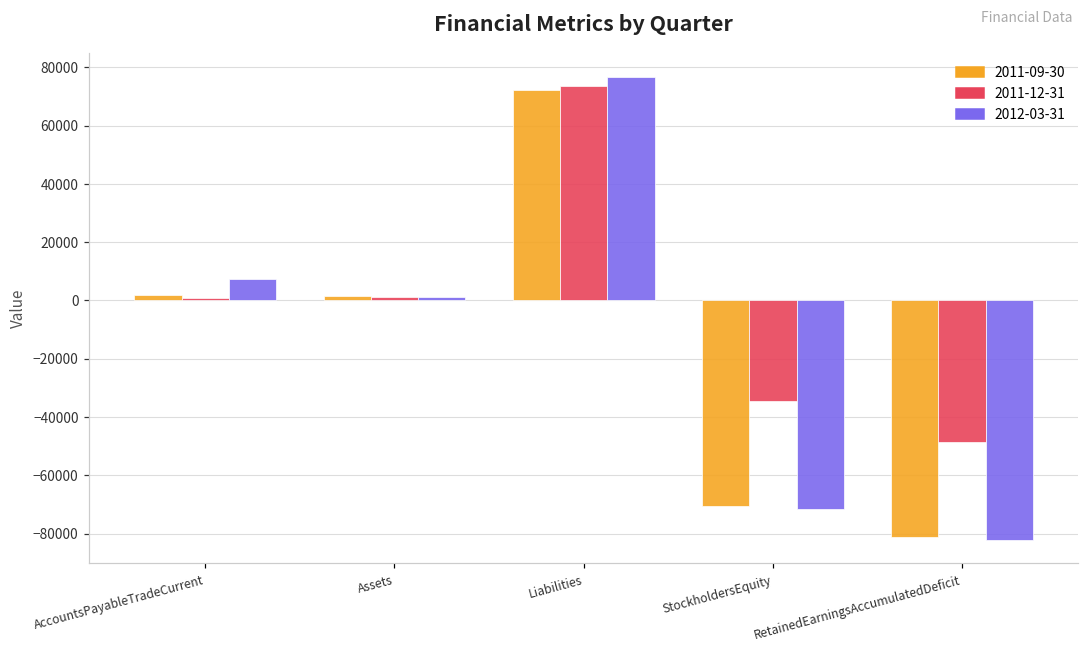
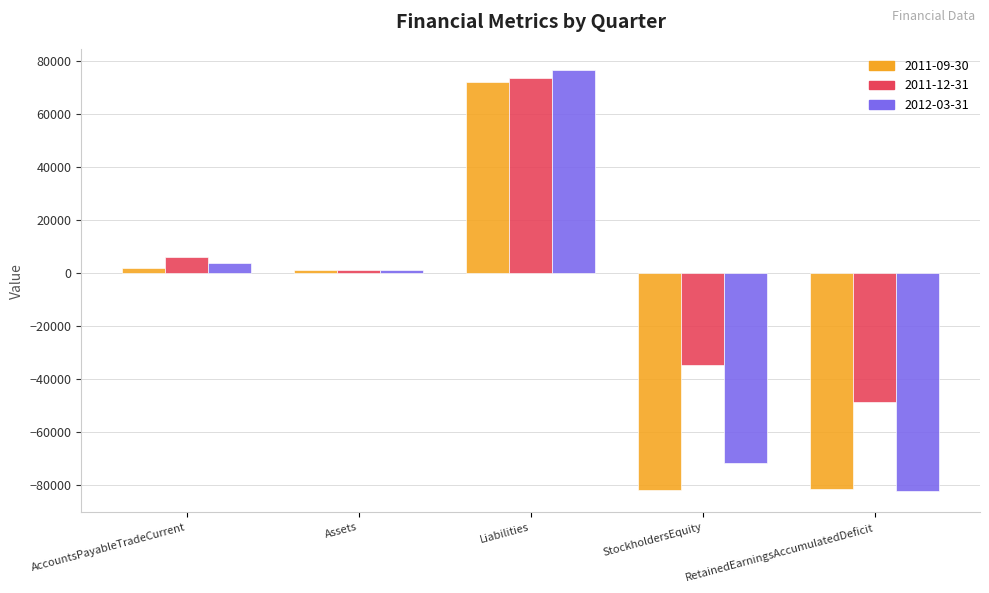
2011-12-31, AccountsPayableTradeCurrent: 1000 -> 6000
2012-03-31, AccountsPayableTradeCurrent: 7000 -> 4000
2011-09-30, StockholdersEquity: -71000 -> -82000
